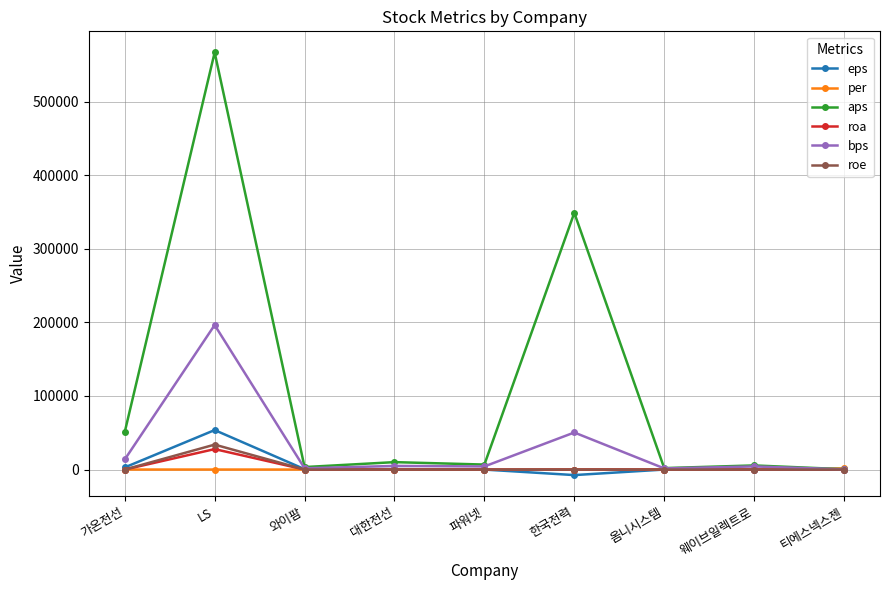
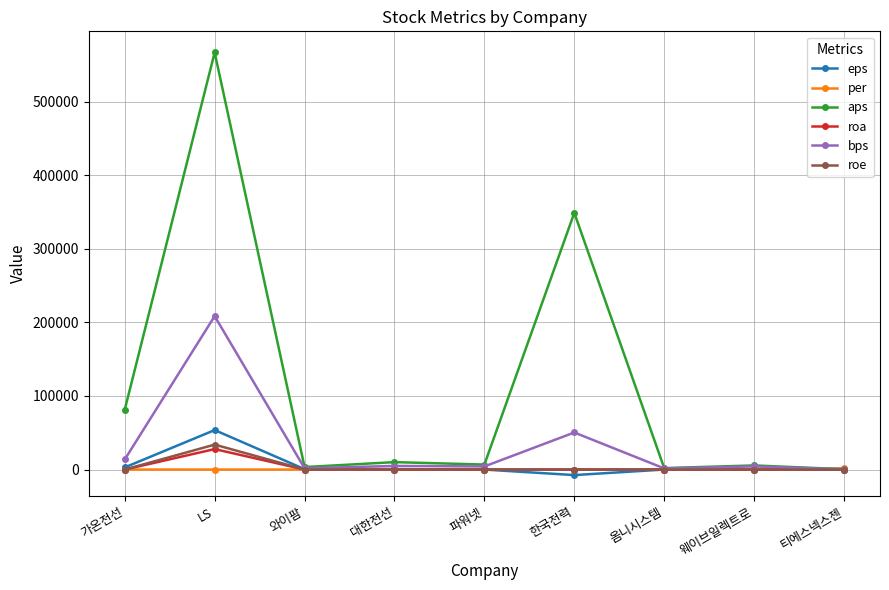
aps, 가온전선: 50000 -> 80000
bps, LS: 200000 -> 210000
